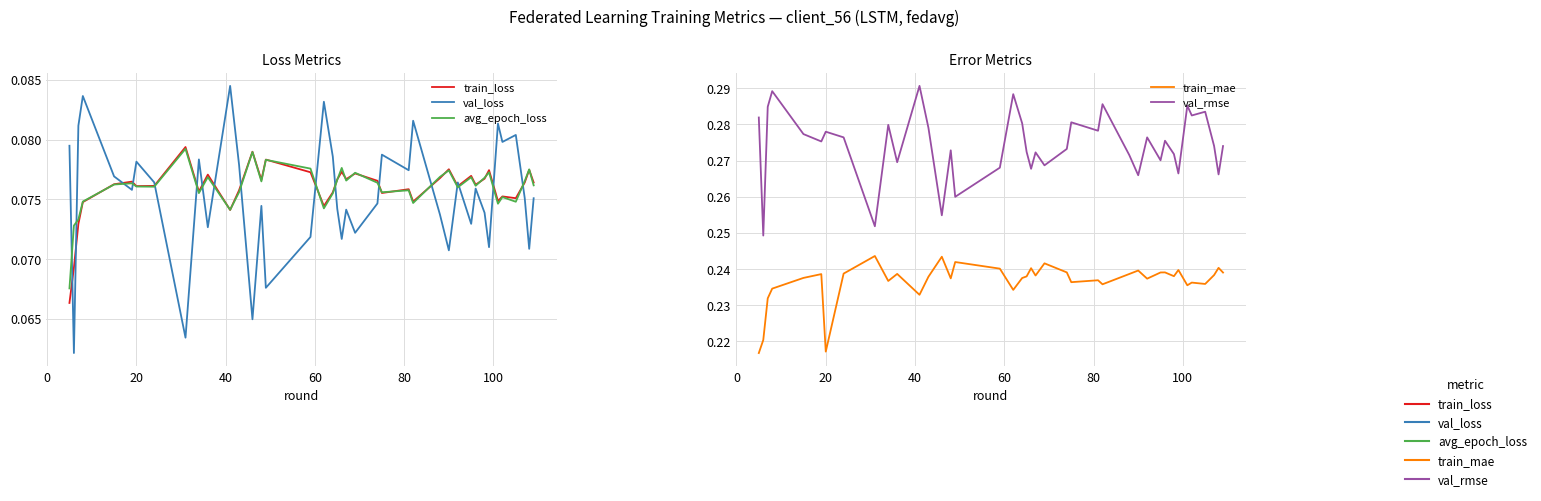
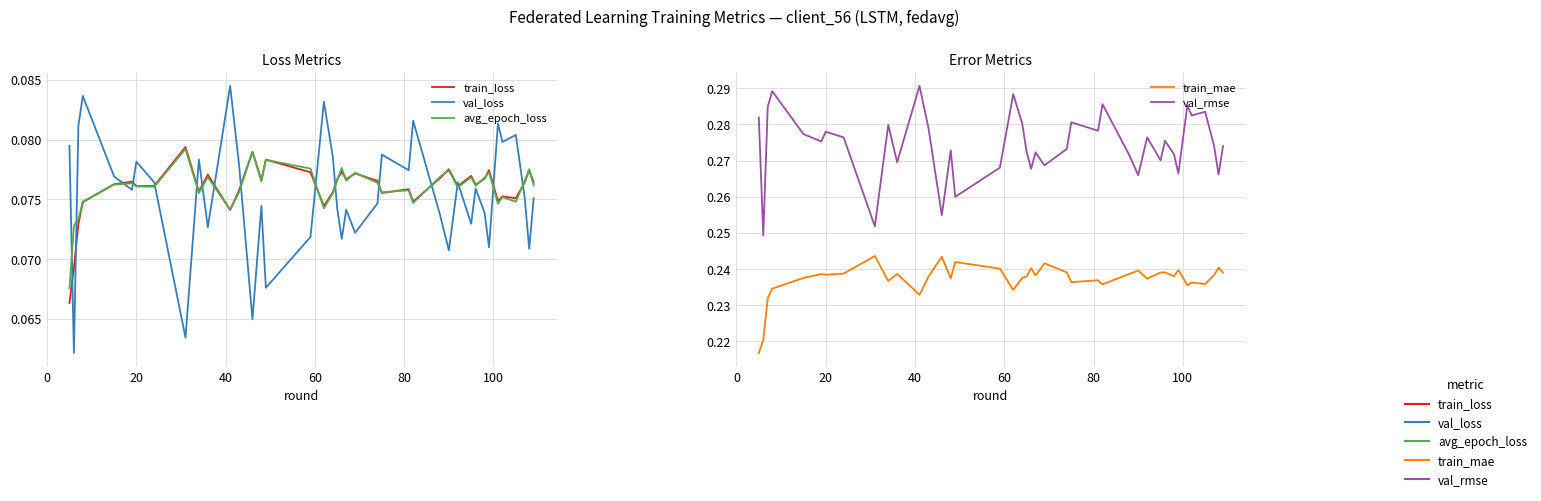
Error Metrics, train_mae, 20: 0.217 -> 0.238
